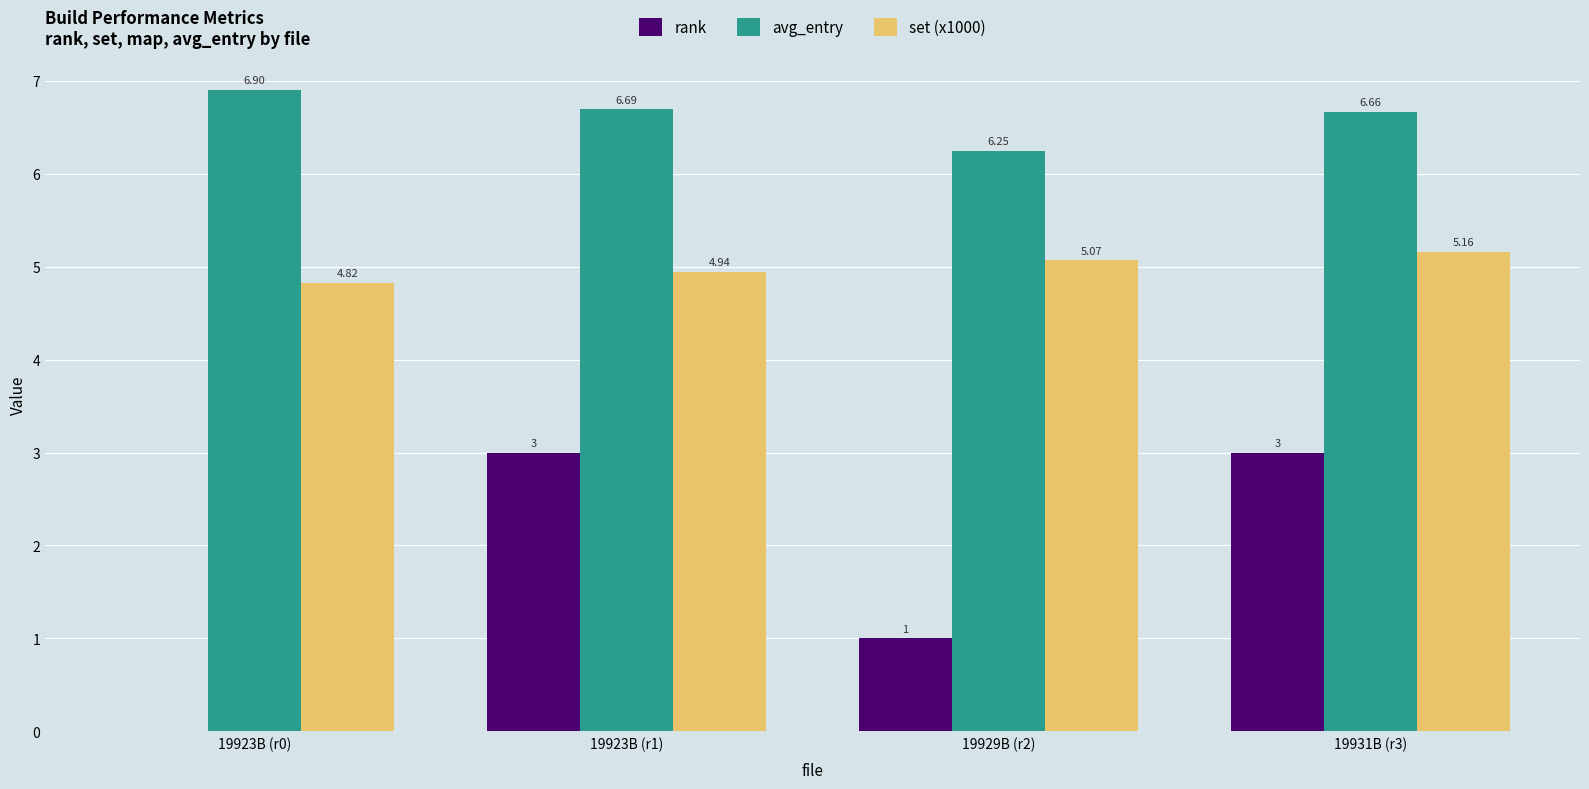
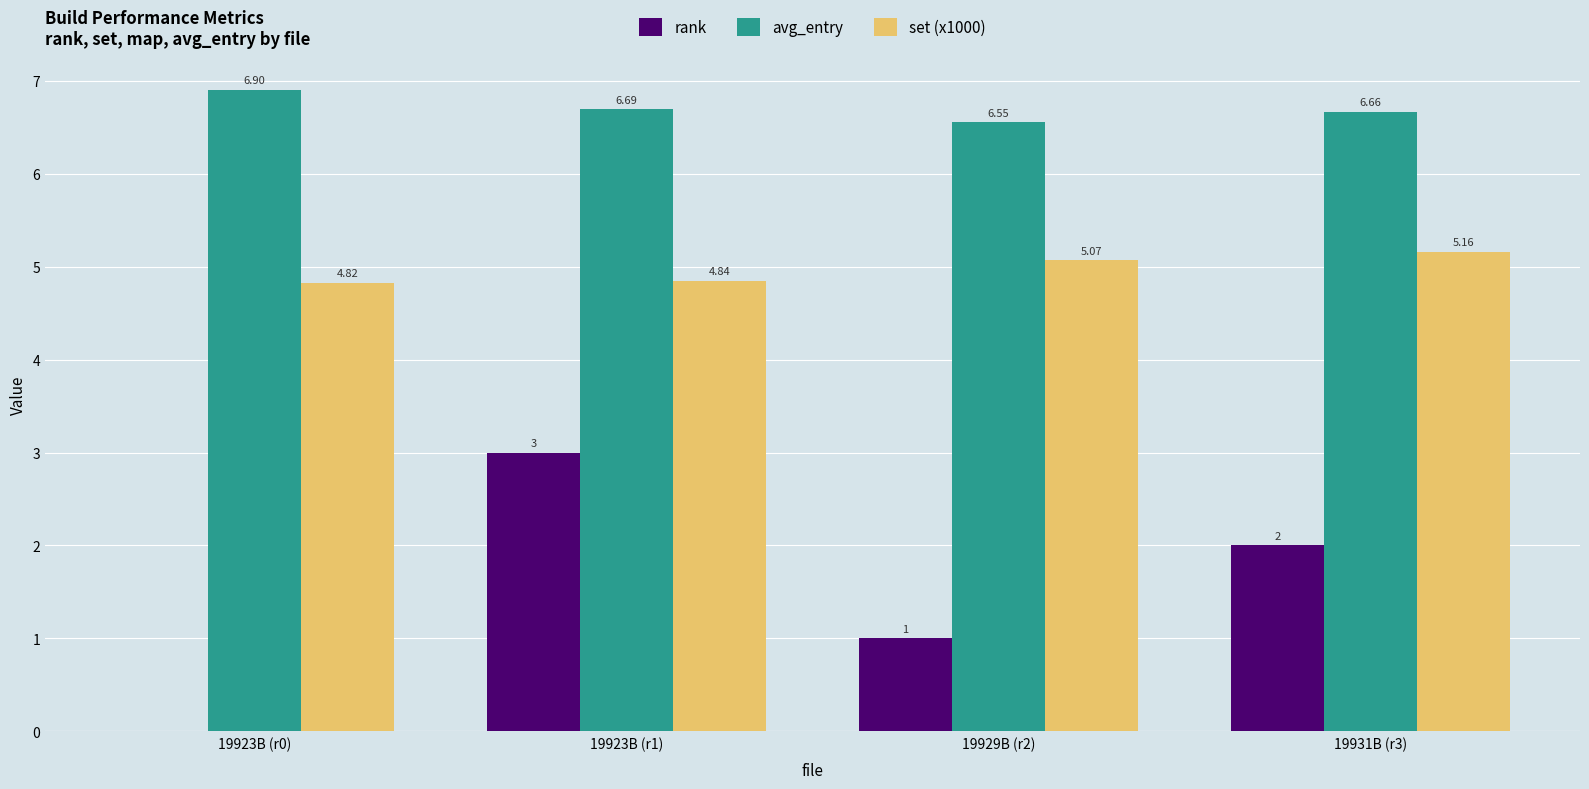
set (x1000), 19923B (r1): 4.94 -> 4.84
avg_entry, 19929B (r2): 6.25 -> 6.55
rank, 19931B (r3): 3 -> 2
